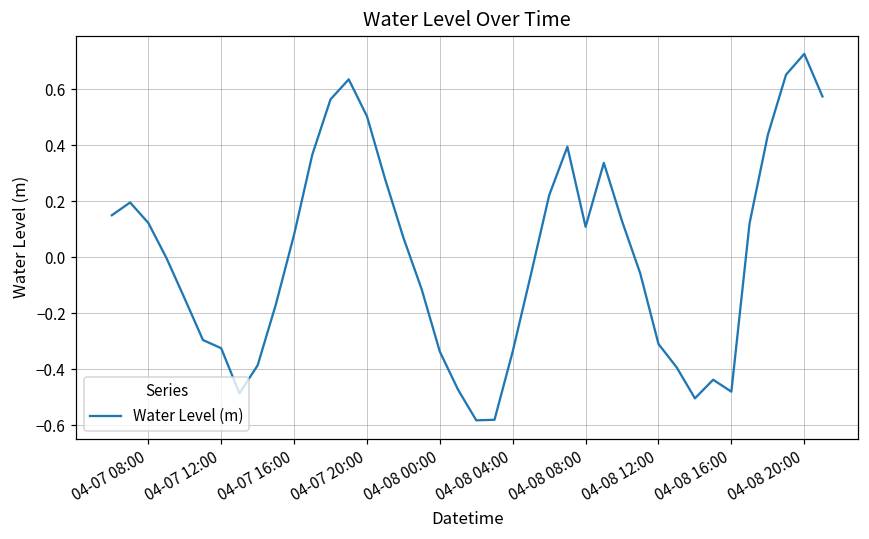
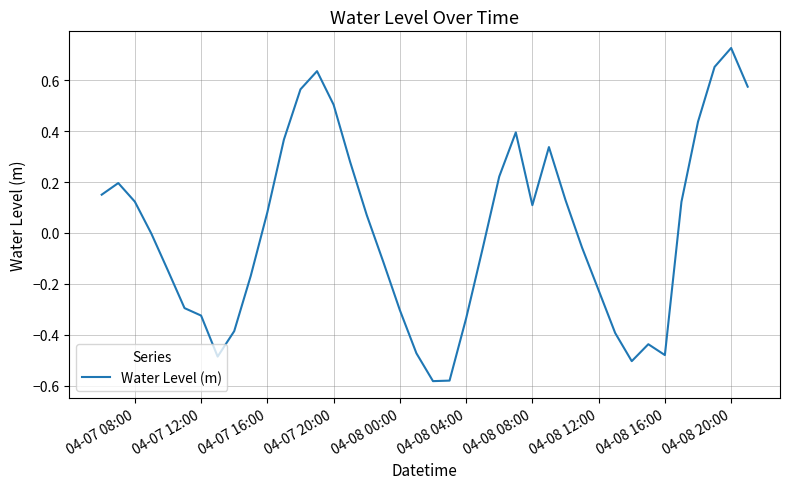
04-08 00:00: -0.34 -> -0.30
04-08 12:00: -0.31 -> -0.22
